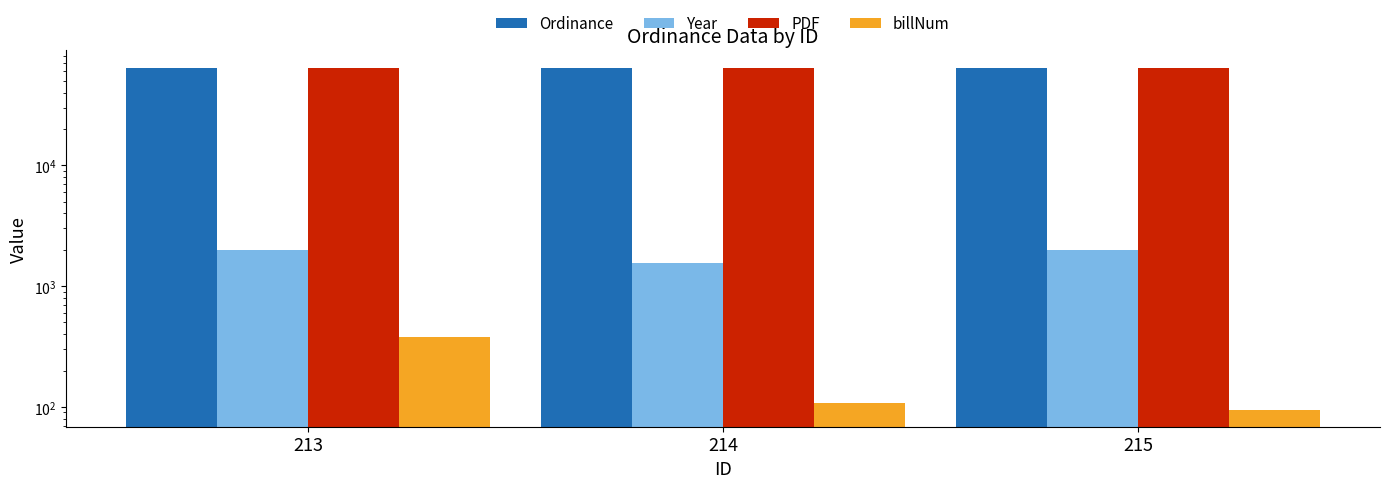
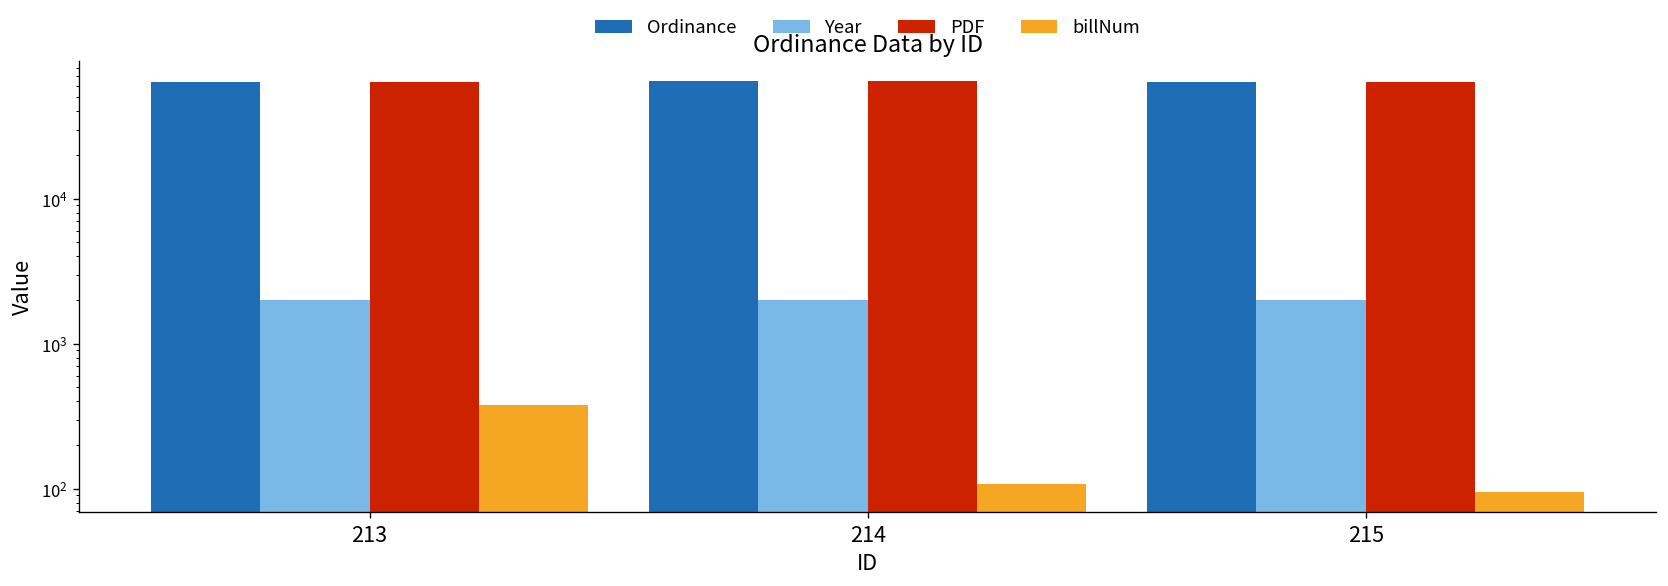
Year, 214: 1500 -> 2000
